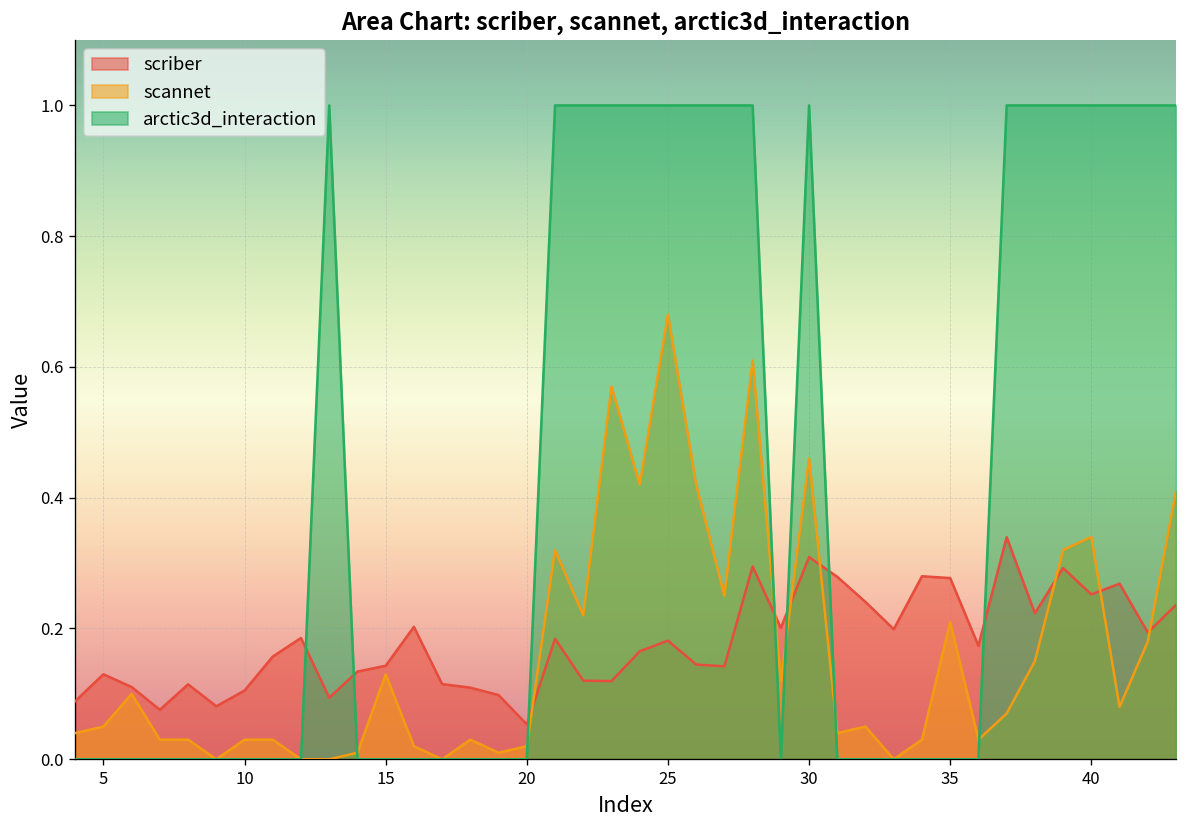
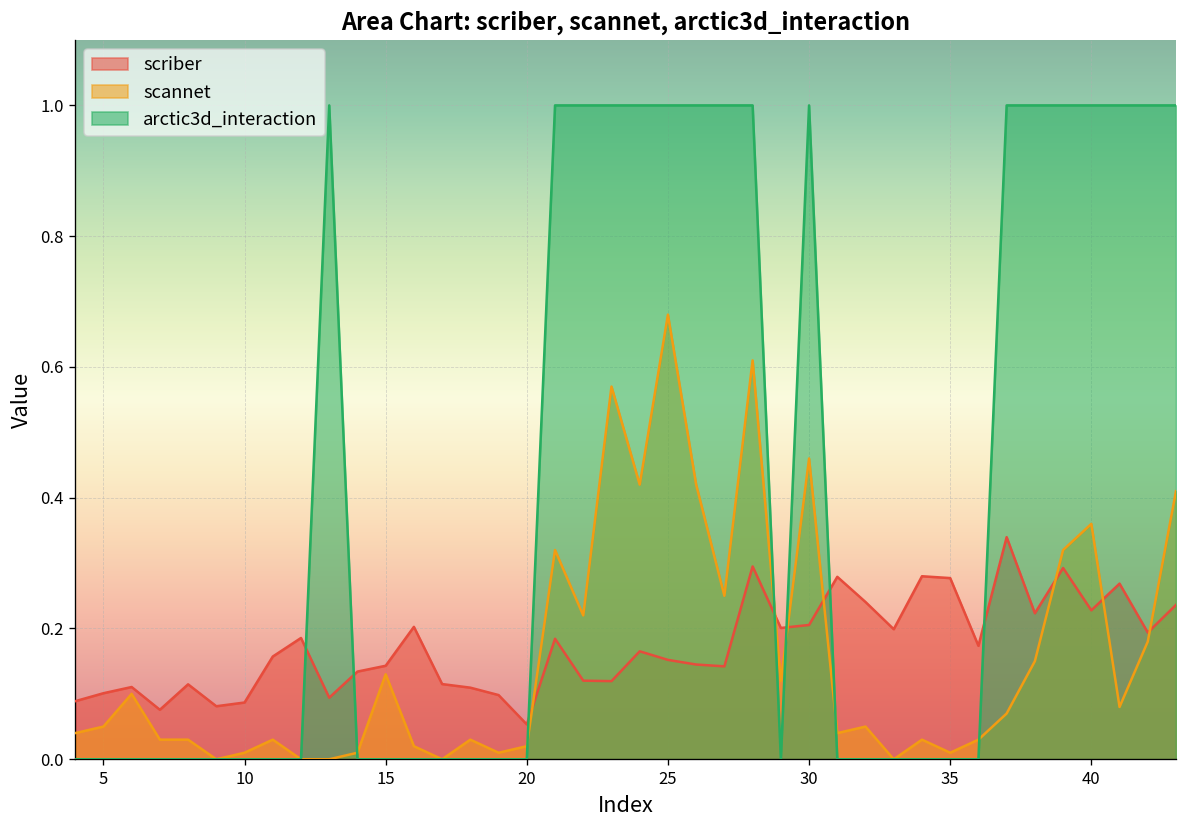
scriber, 5: 0.13 -> 0.10
scriber, 10: 0.11 -> 0.09
scannet, 10: 0.03 -> 0.01
scriber, 25: 0.18 -> 0.15
scriber, 30: 0.31 -> 0.21
scannet, 35: 0.21 -> 0.01
scriber, 40: 0.25 -> 0.23
scannet, 40: 0.34 -> 0.36
